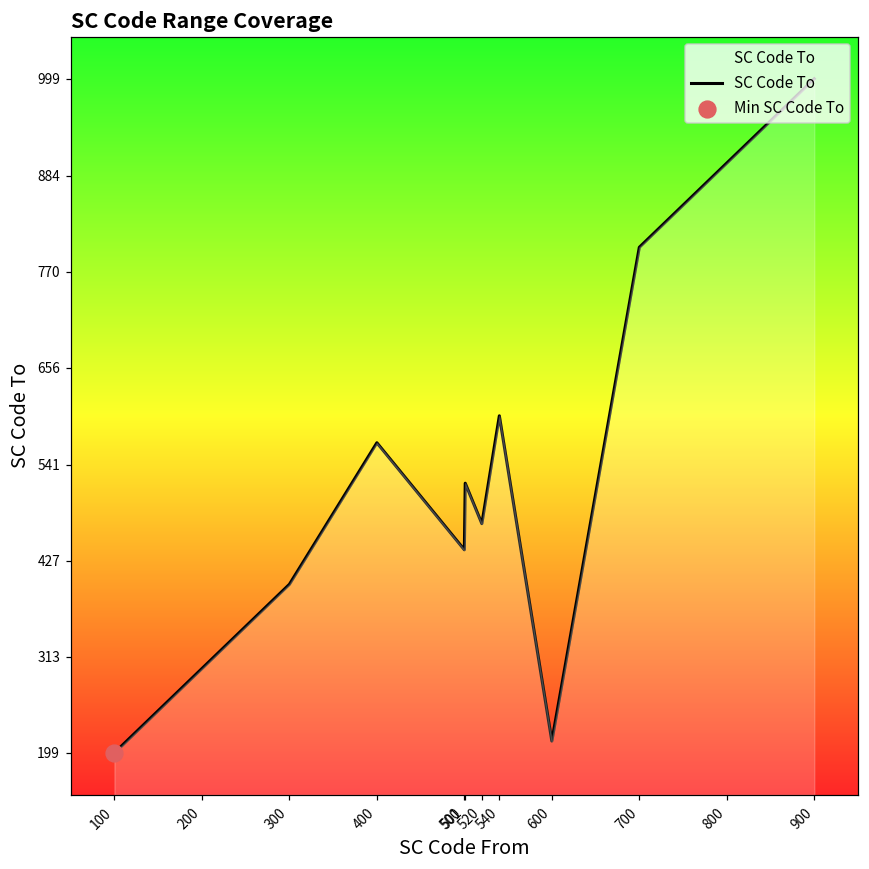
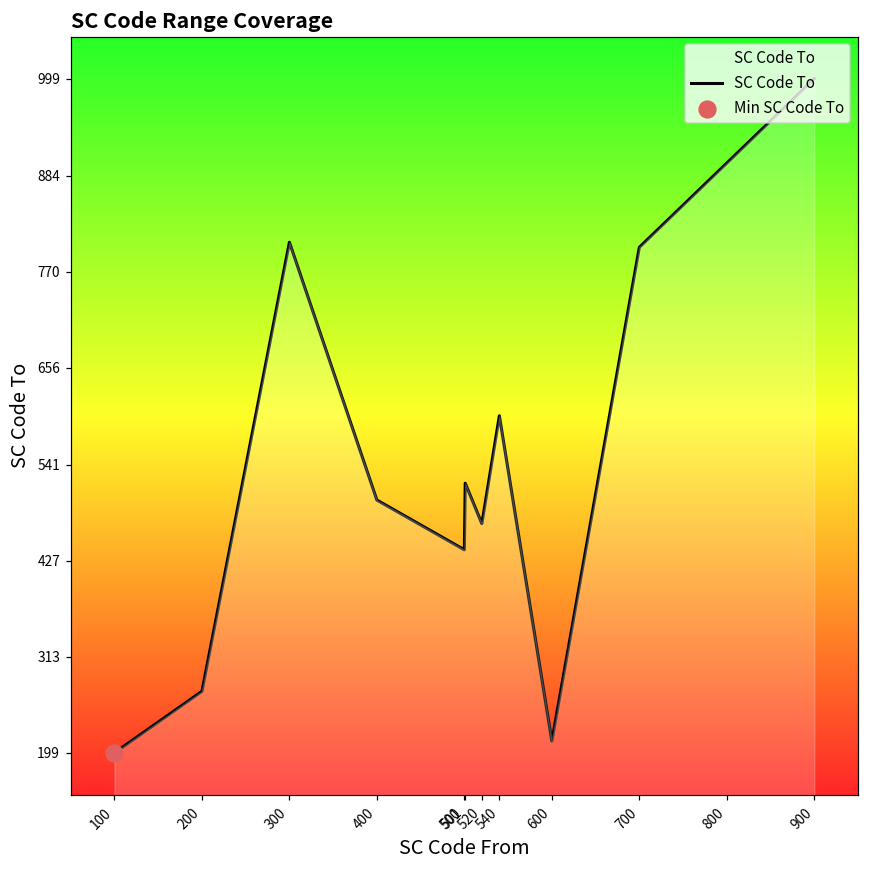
SC Code To, 200: 300 -> 270
SC Code To, 300: 400 -> 810
SC Code To, 400: 570 -> 500
